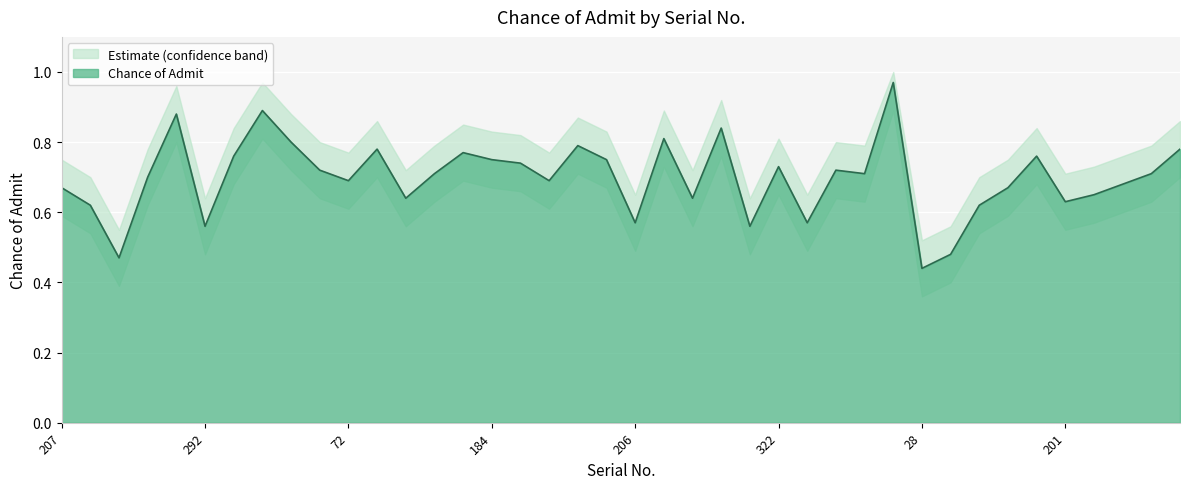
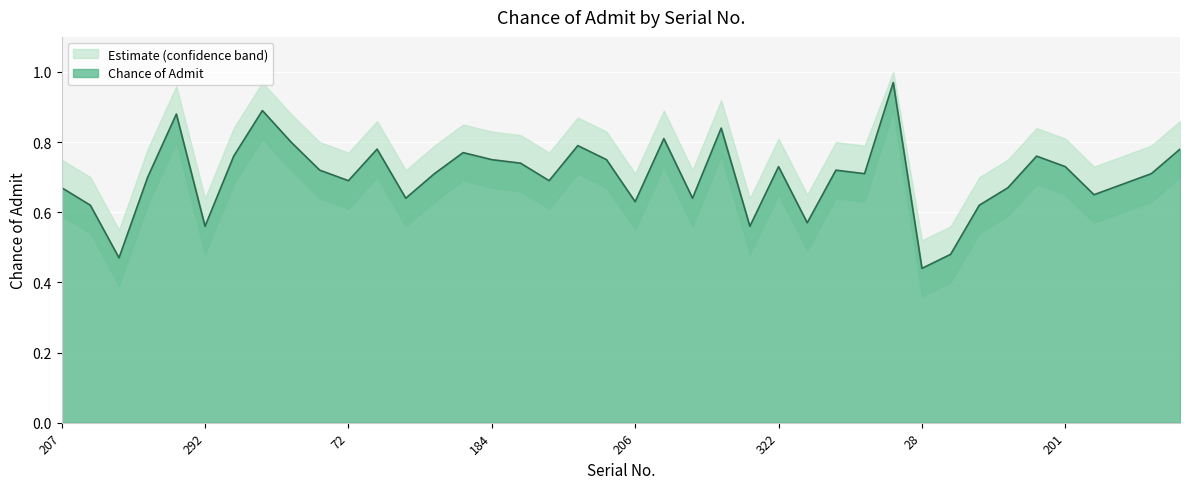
Chance of Admit, 206: 0.57 -> 0.63
Chance of Admit, 201: 0.63 -> 0.73
